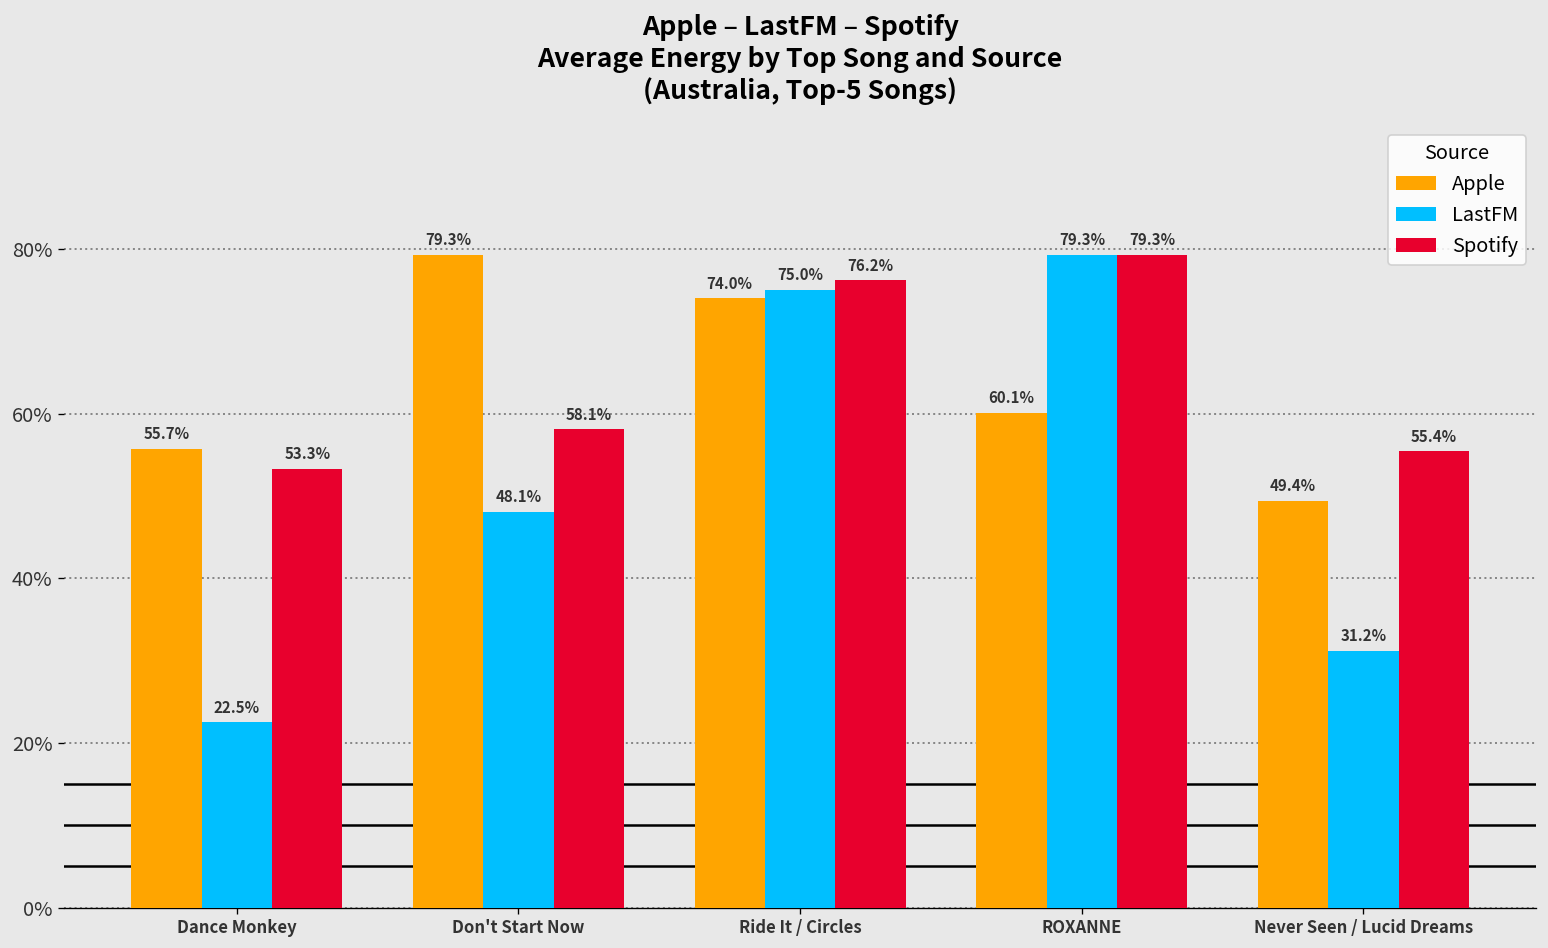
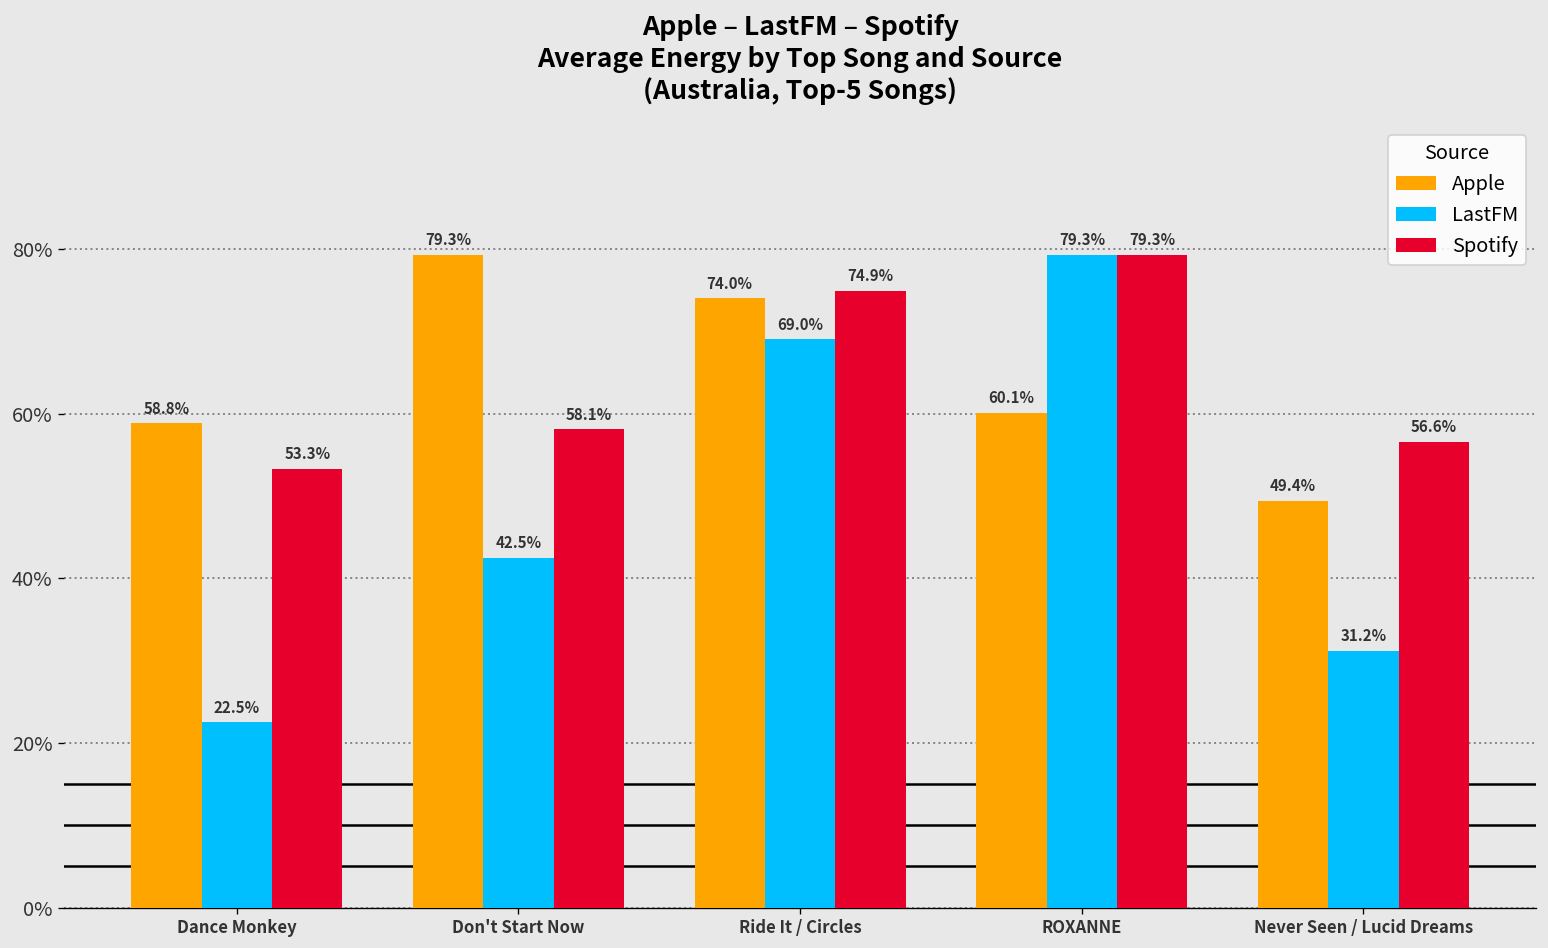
Apple, Dance Monkey: 55.7% -> 58.8%
LastFM, Don't Start Now: 48.1% -> 42.5%
LastFM, Ride It / Circles: 75.0% -> 69.0%
Spotify, Ride It / Circles: 76.2% -> 74.9%
Spotify, Never Seen / Lucid Dreams: 55.4% -> 56.6%
